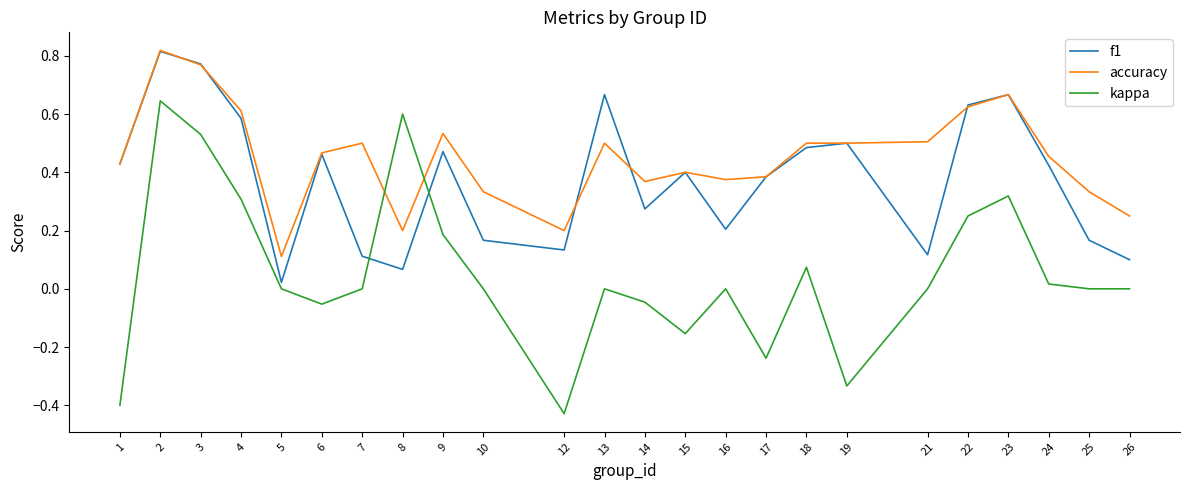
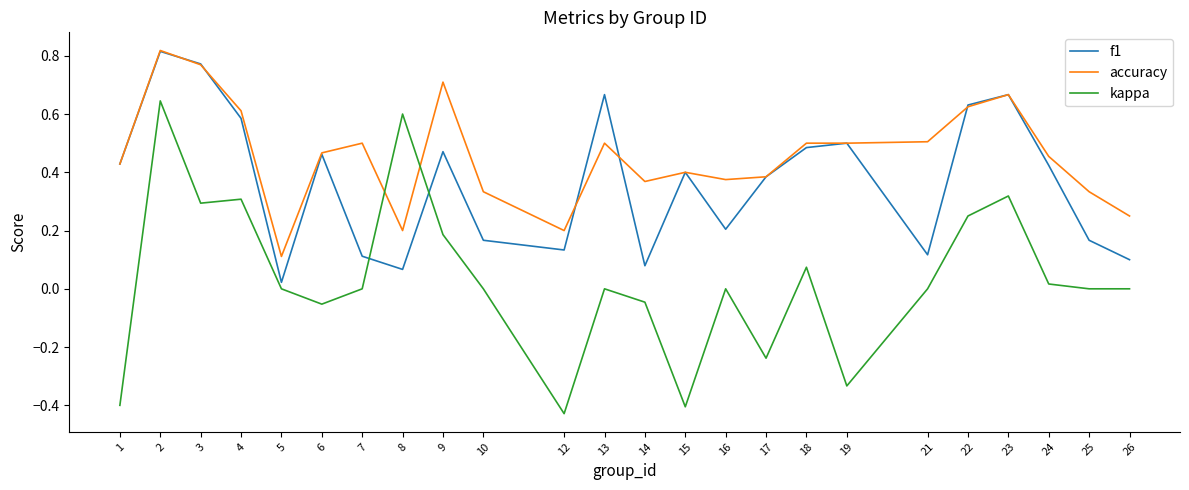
kappa, 3: 0.53 -> 0.29
accuracy, 9: 0.53 -> 0.71
f1, 14: 0.27 -> 0.08
kappa, 15: -0.15 -> -0.41
